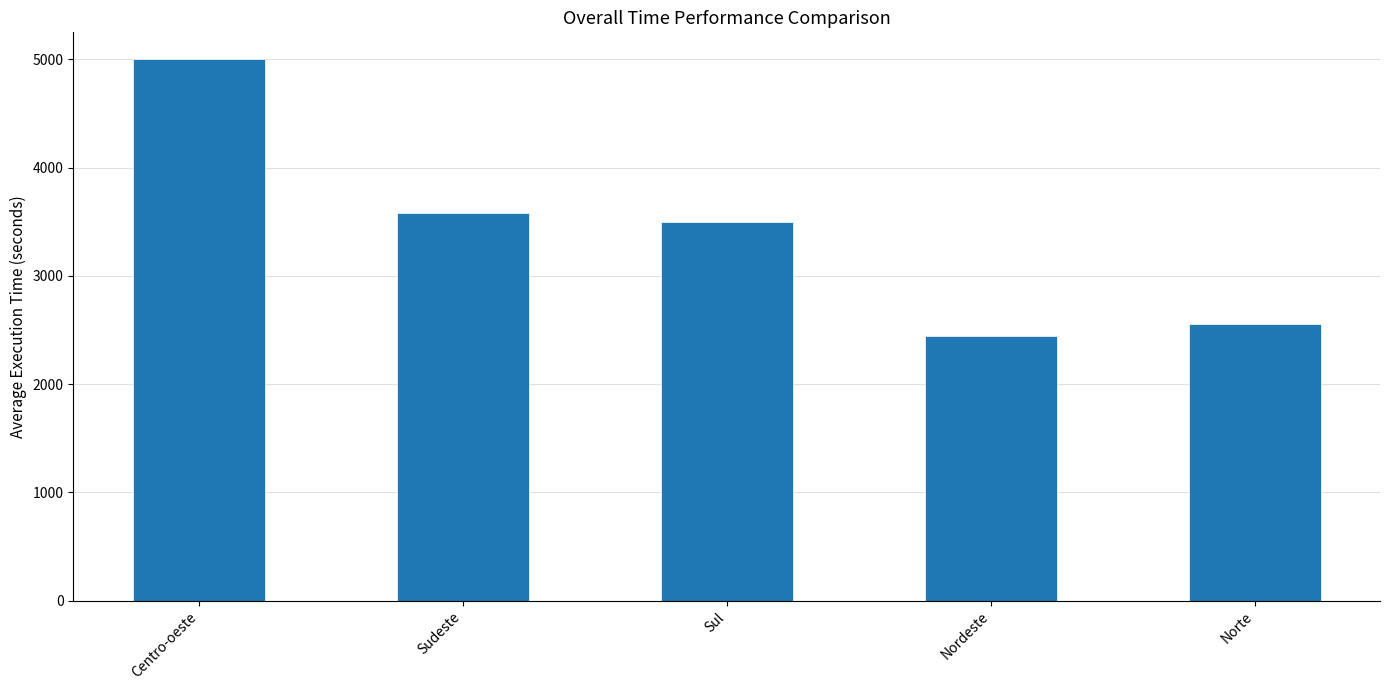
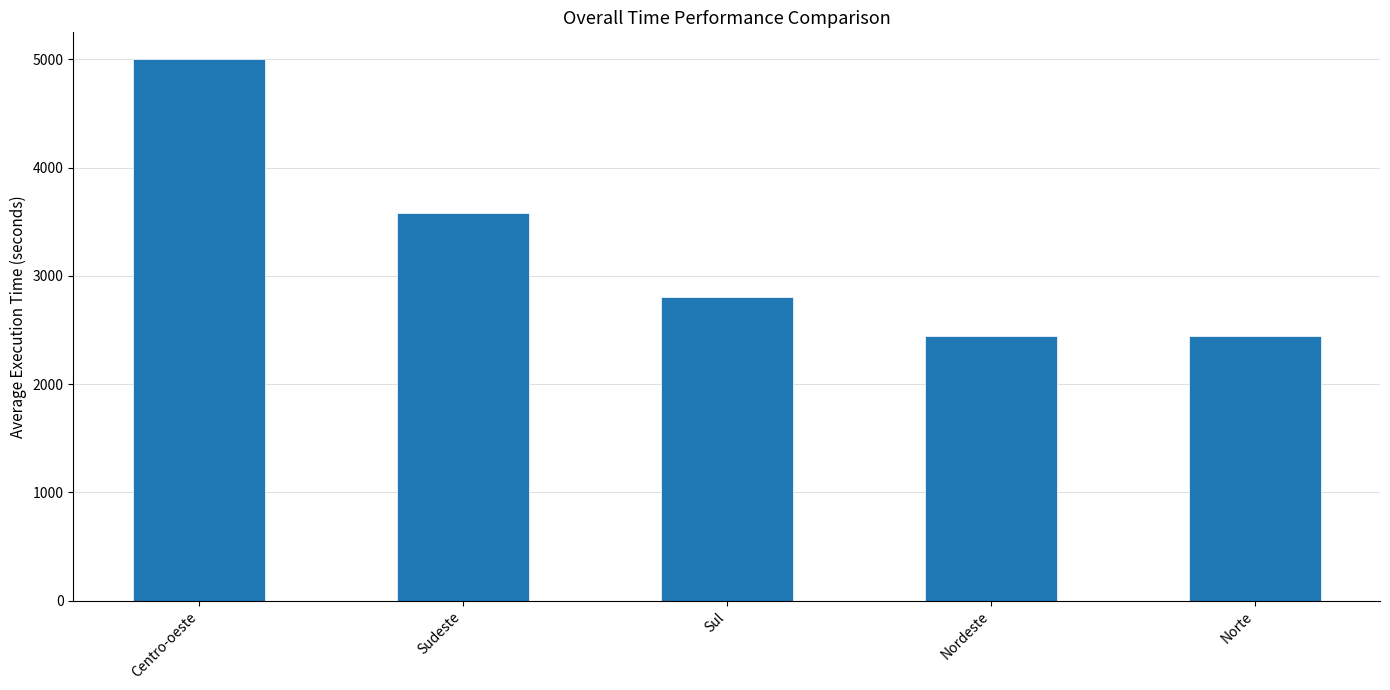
Sul: 3500 -> 2810
Norte: 2550 -> 2450
